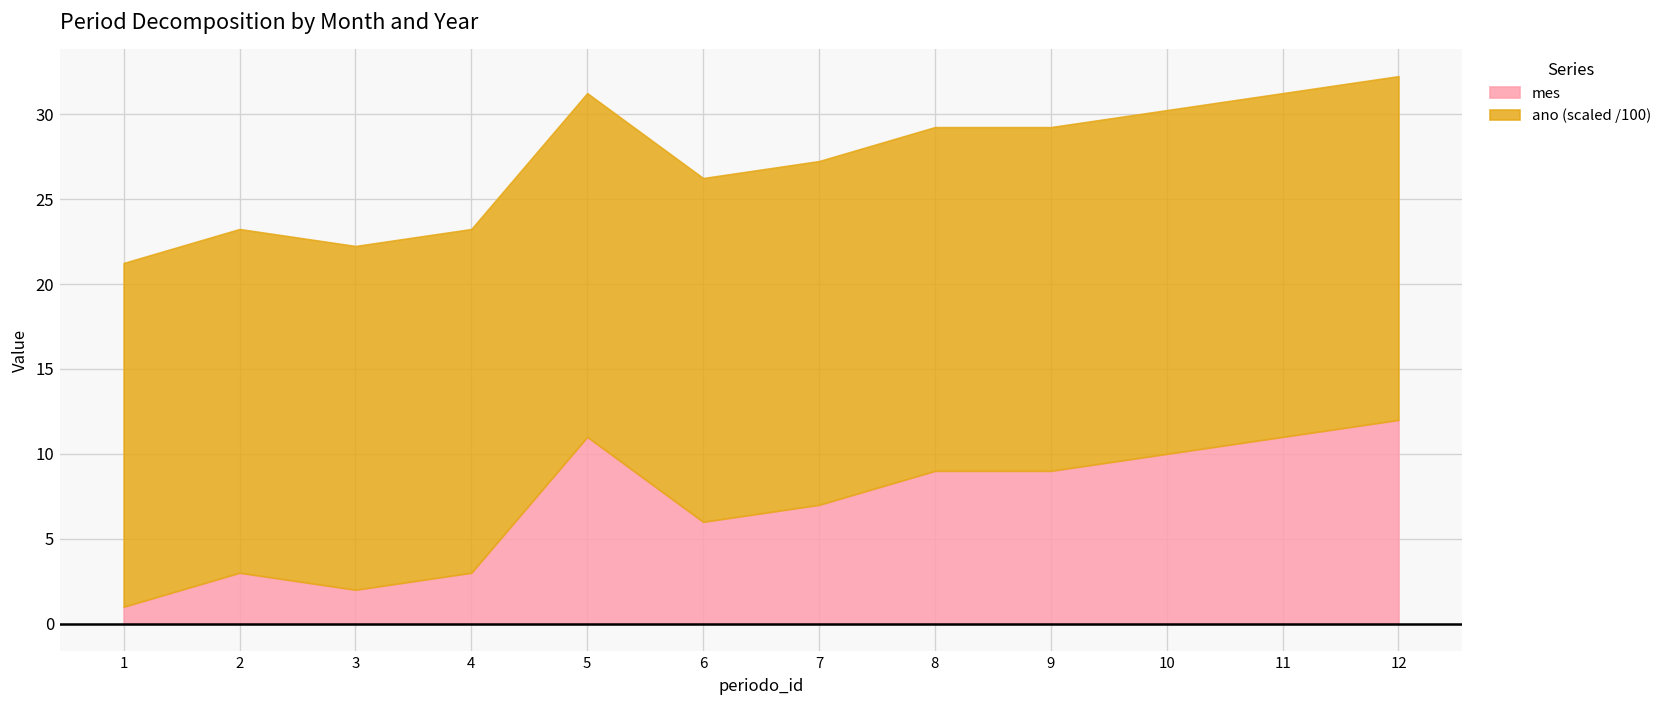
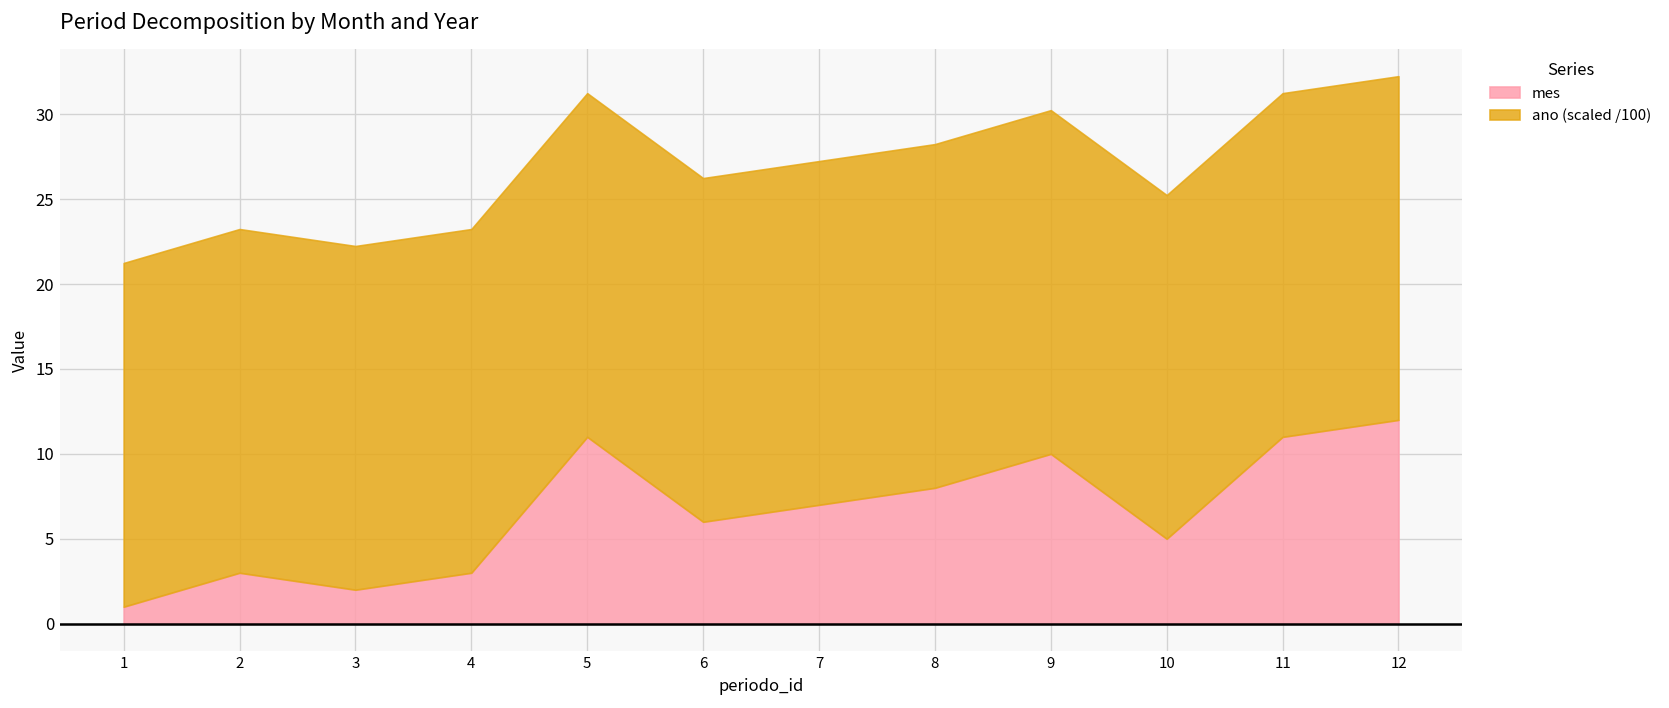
mes, 8: 9 -> 8
mes, 9: 9 -> 10
mes, 10: 10 -> 5
